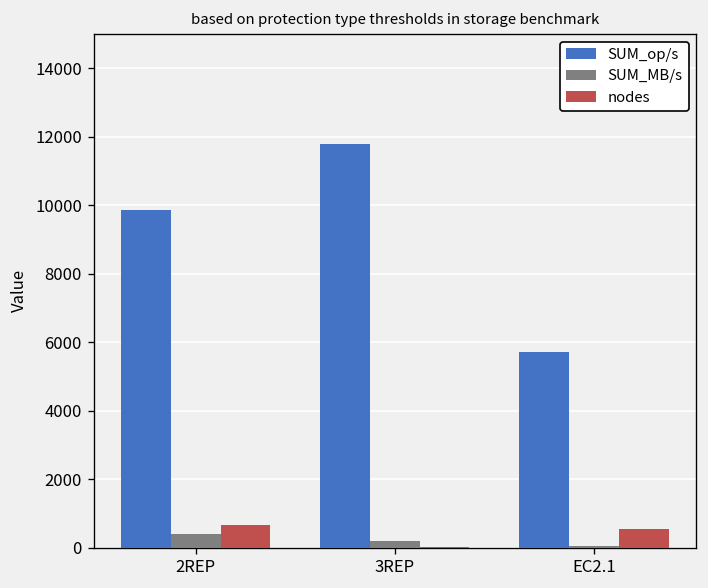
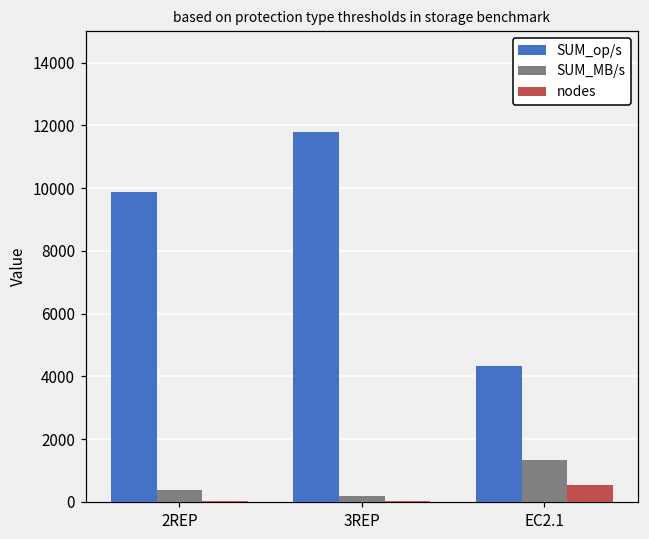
nodes, 2REP: 700 -> 0
SUM_op/s, EC2.1: 5700 -> 4300
SUM_MB/s, EC2.1: 0 -> 1300
